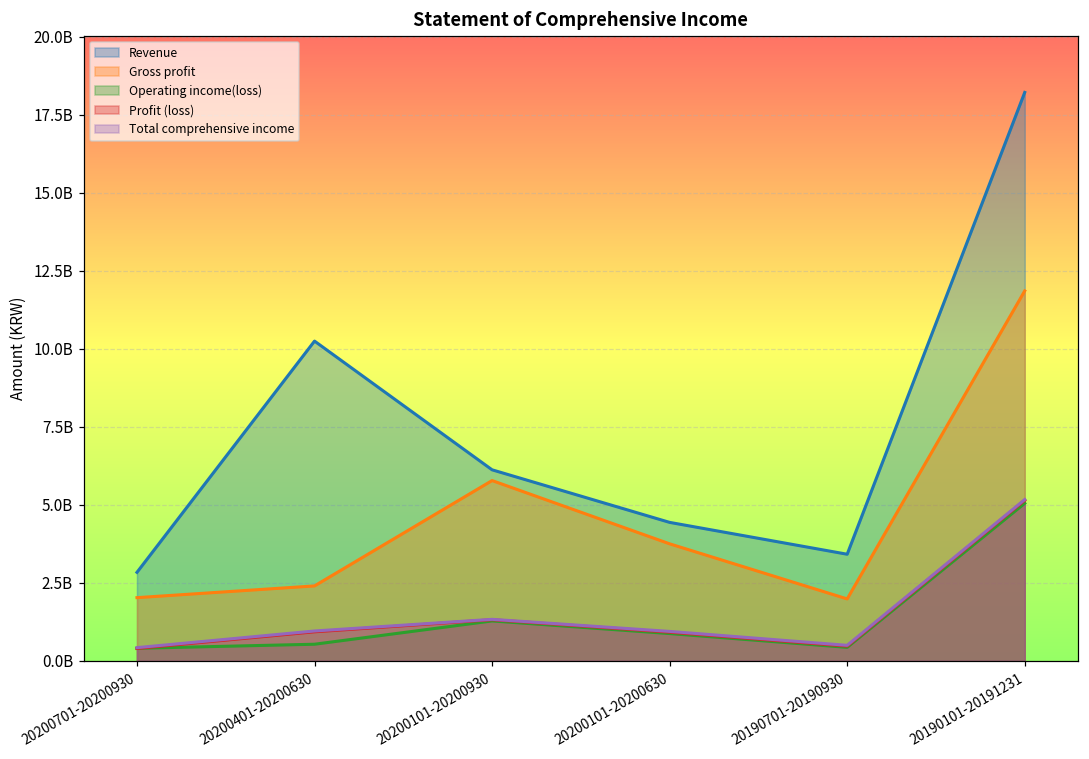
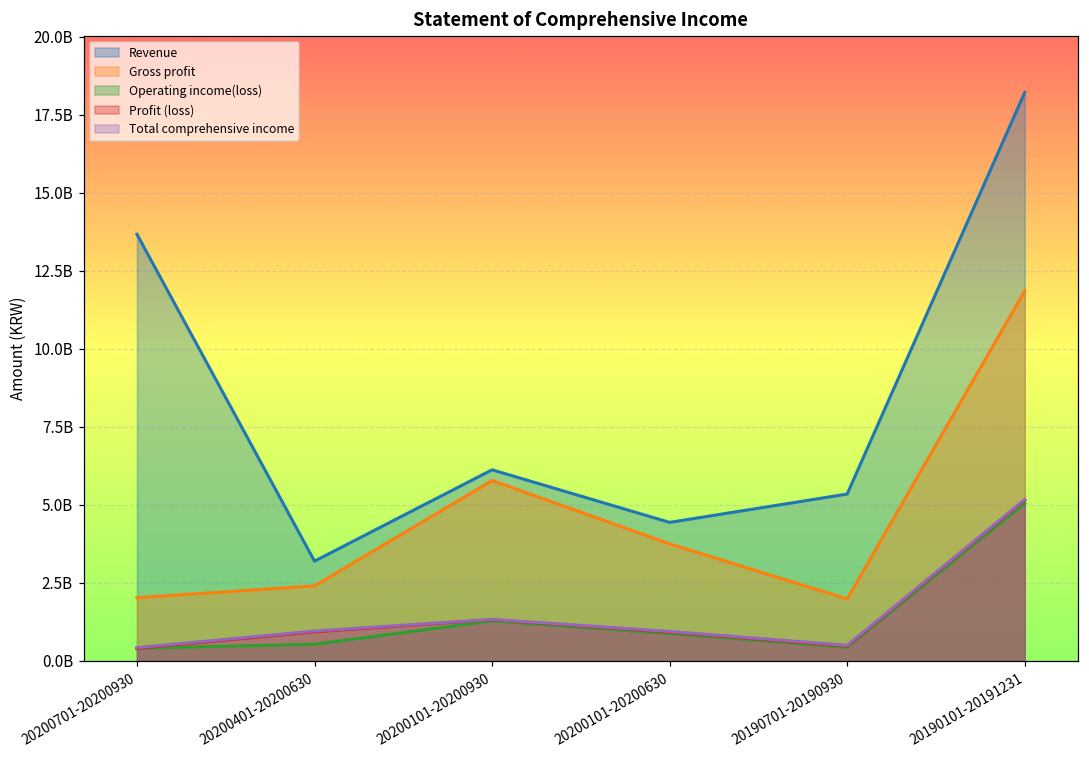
Revenue, 20200701-20200930: 2800000000 -> 13700000000
Revenue, 20200401-20200630: 10200000000 -> 3200000000
Revenue, 20190701-20190930: 3400000000 -> 5300000000
